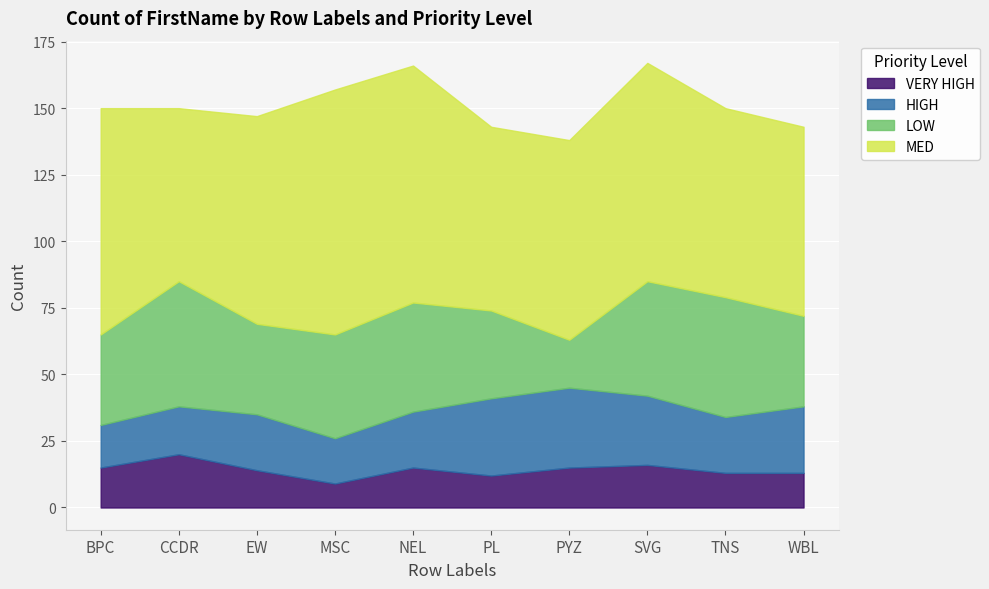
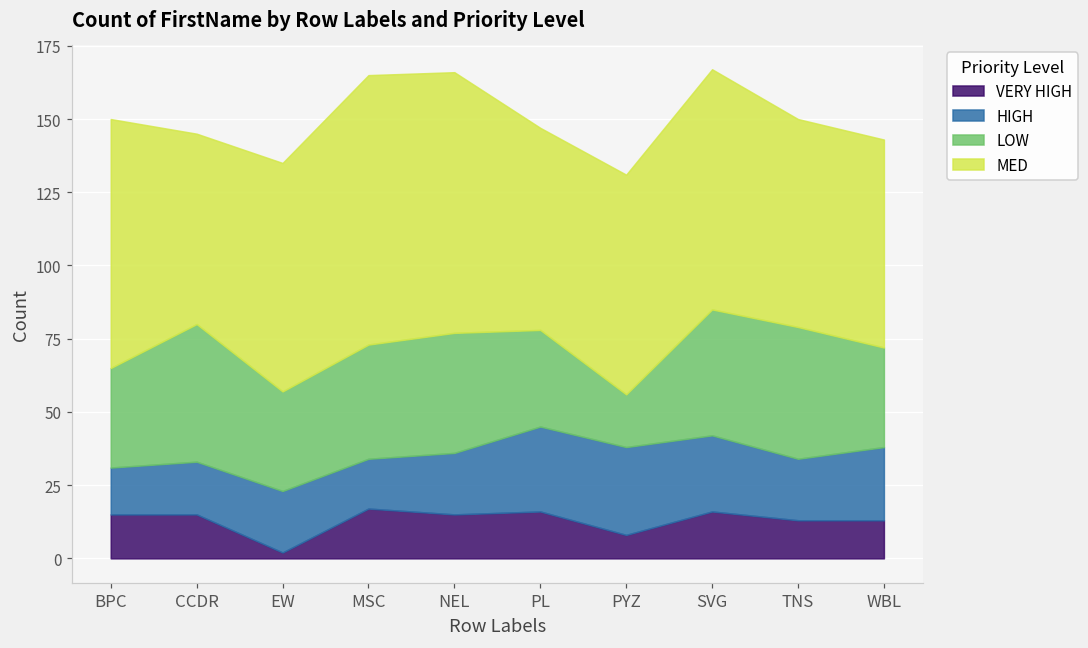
VERY HIGH, CCDR: 20 -> 15
VERY HIGH, EW: 14 -> 2
VERY HIGH, MSC: 9 -> 17
VERY HIGH, PL: 12 -> 16
VERY HIGH, PYZ: 15 -> 8
